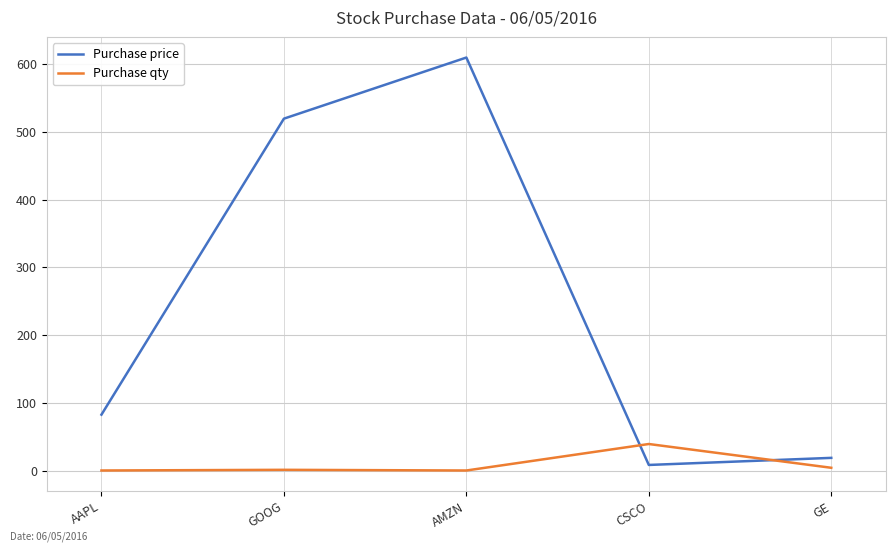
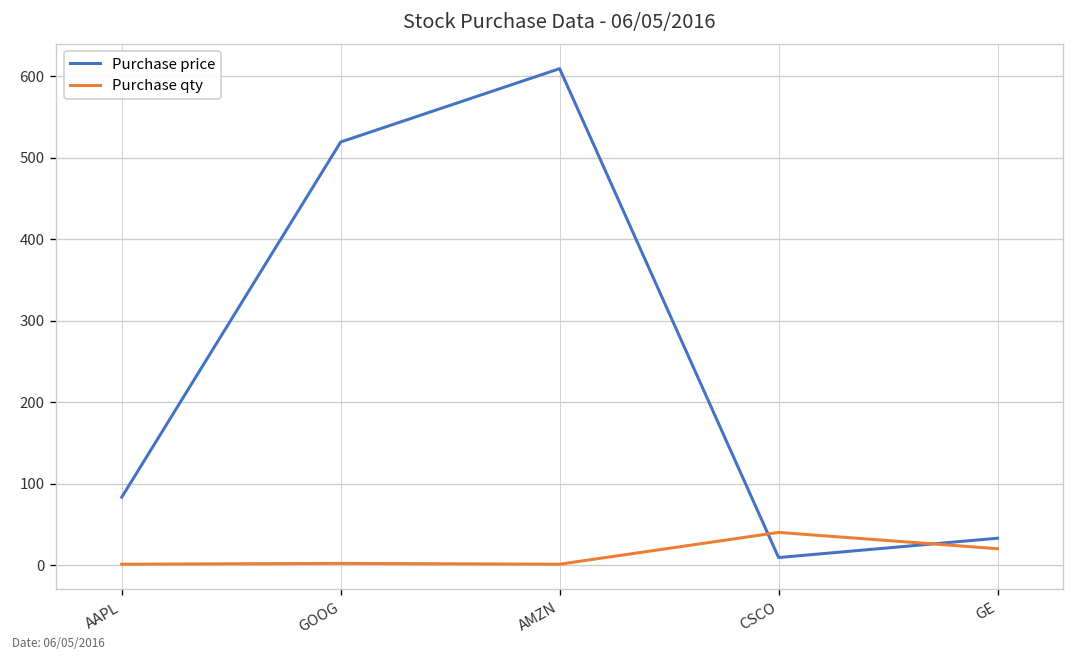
Purchase price, GE: 20 -> 30
Purchase qty, GE: 10 -> 20
